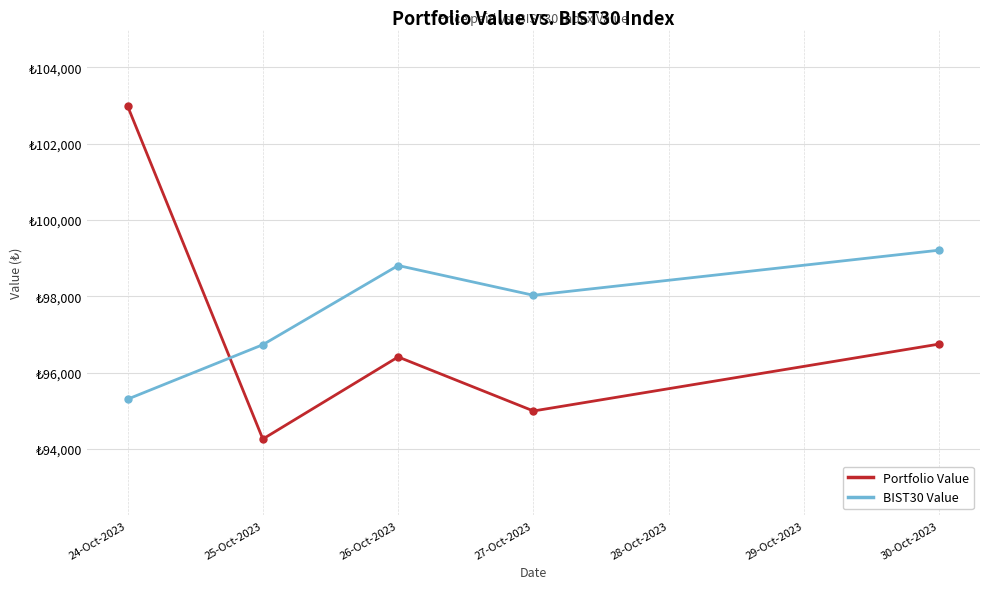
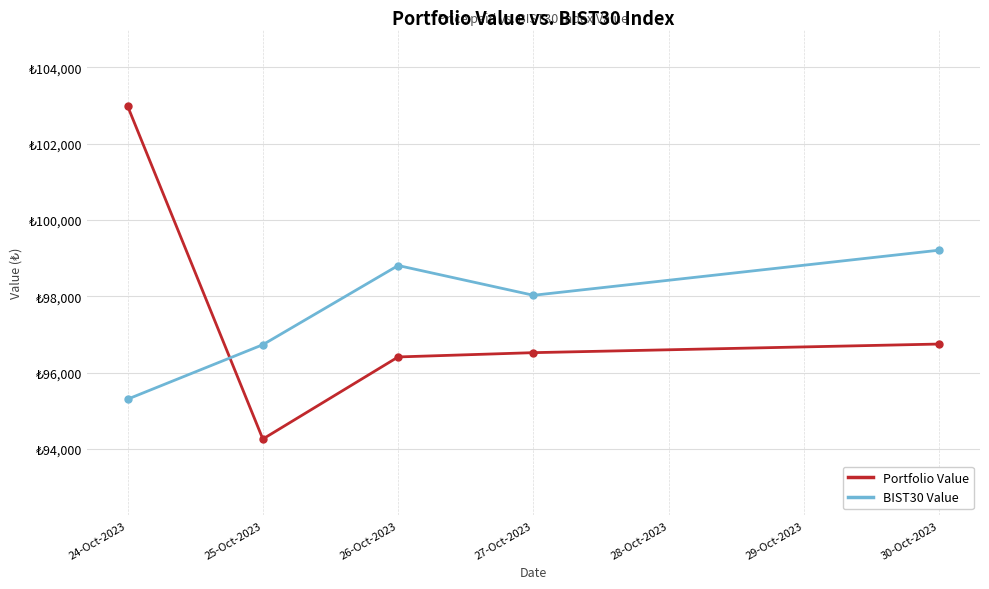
Portfolio Value, 27-Oct-2023: ₺95,000 -> ₺96,500
